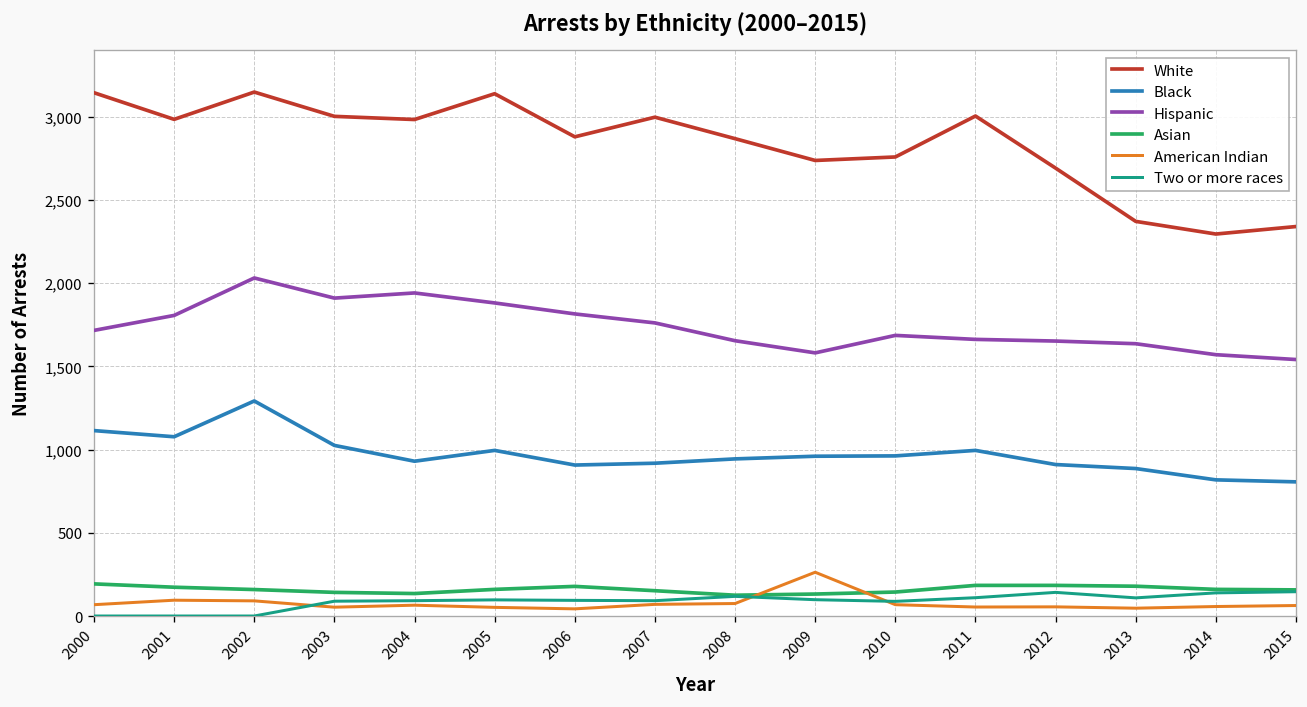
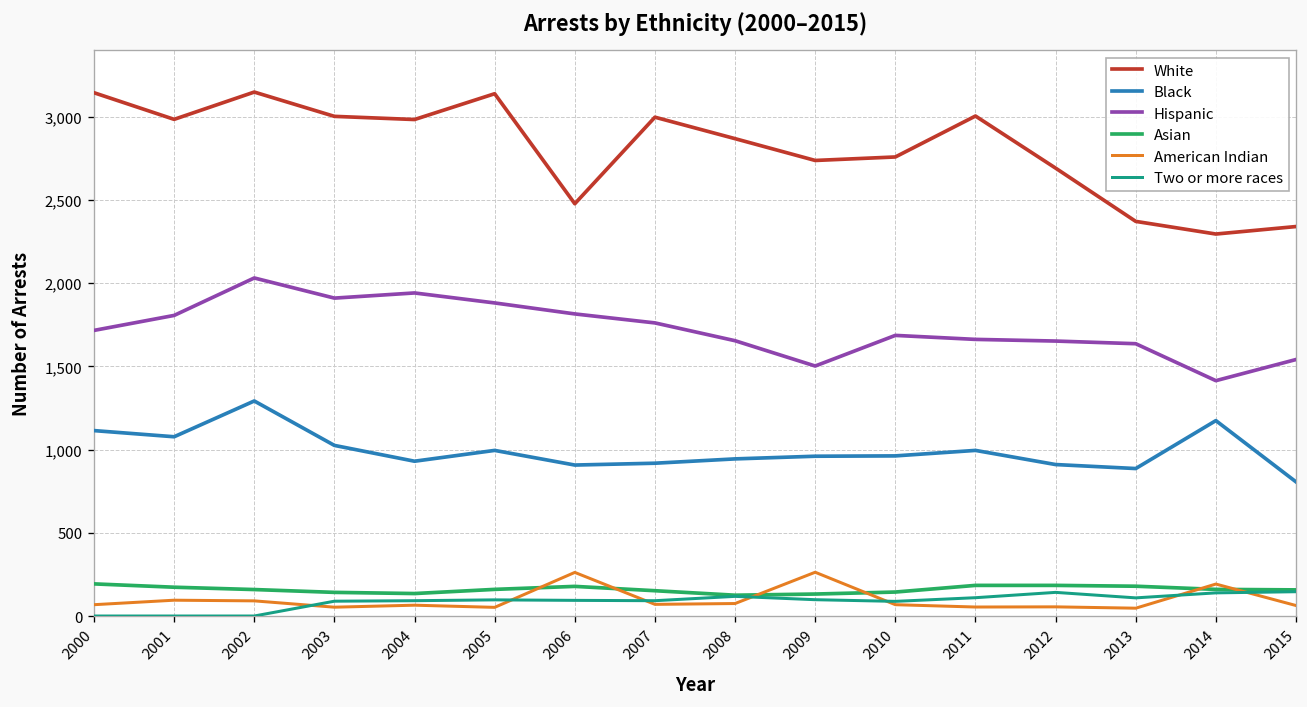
White, 2006: 2,880 -> 2,480
American Indian, 2006: 40 -> 260
Hispanic, 2009: 1,580 -> 1,500
Black, 2014: 820 -> 1,170
Hispanic, 2014: 1,570 -> 1,410
American Indian, 2014: 60 -> 190
